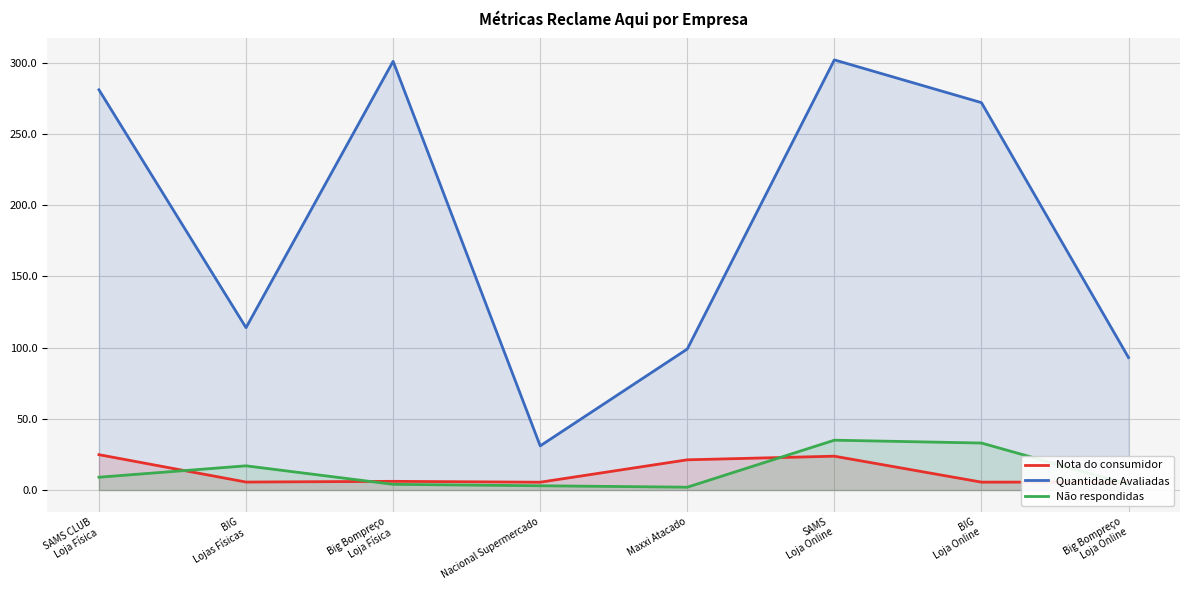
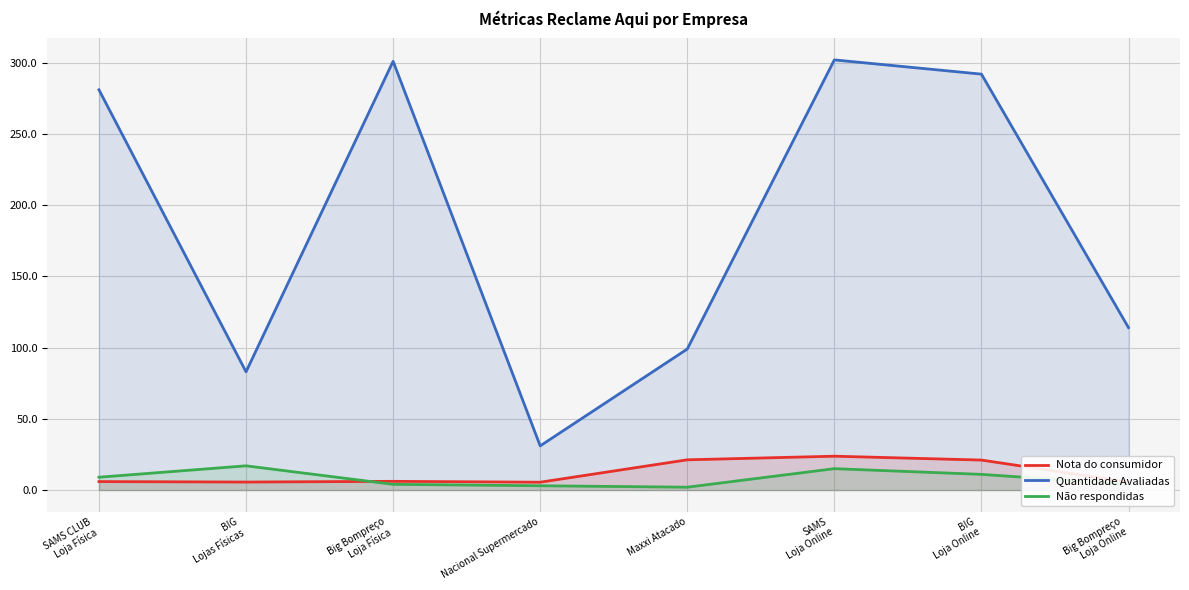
Nota do consumidor, SAMS CLUB Loja Física: 25 -> 6
Quantidade Avaliadas, BIG Lojas Físicas: 114 -> 83
Não respondidas, SAMS Loja Online: 35 -> 15
Nota do consumidor, BIG Loja Online: 6 -> 21
Quantidade Avaliadas, BIG Loja Online: 272 -> 292
Não respondidas, BIG Loja Online: 33 -> 11
Quantidade Avaliadas, Big Bompreço Loja Online: 93 -> 114
